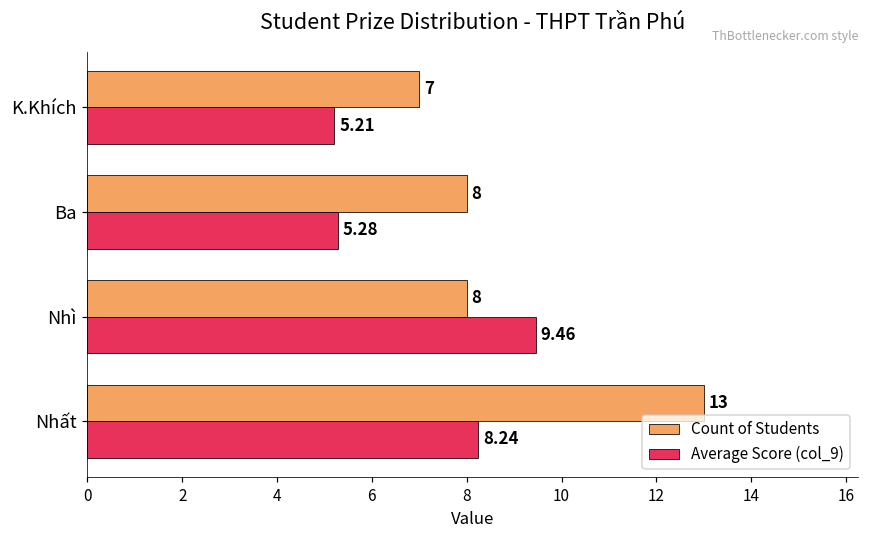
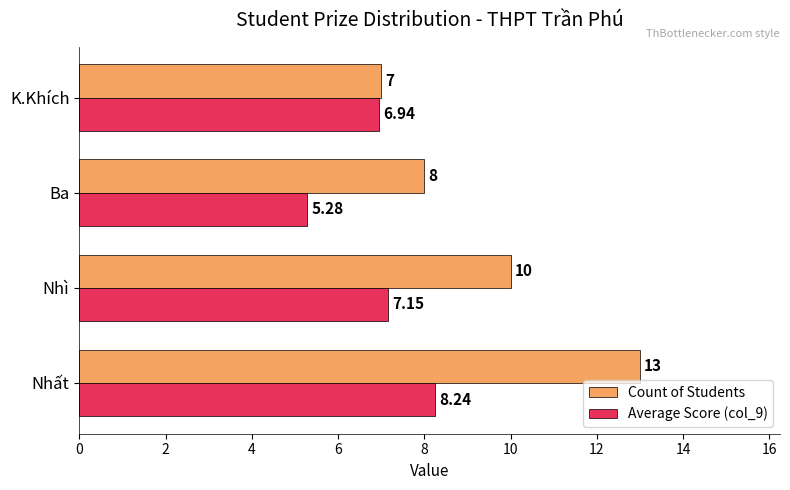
Average Score (col_9), K.Khích: 5.21 -> 6.94
Count of Students, Nhì: 8 -> 10
Average Score (col_9), Nhì: 9.46 -> 7.15
